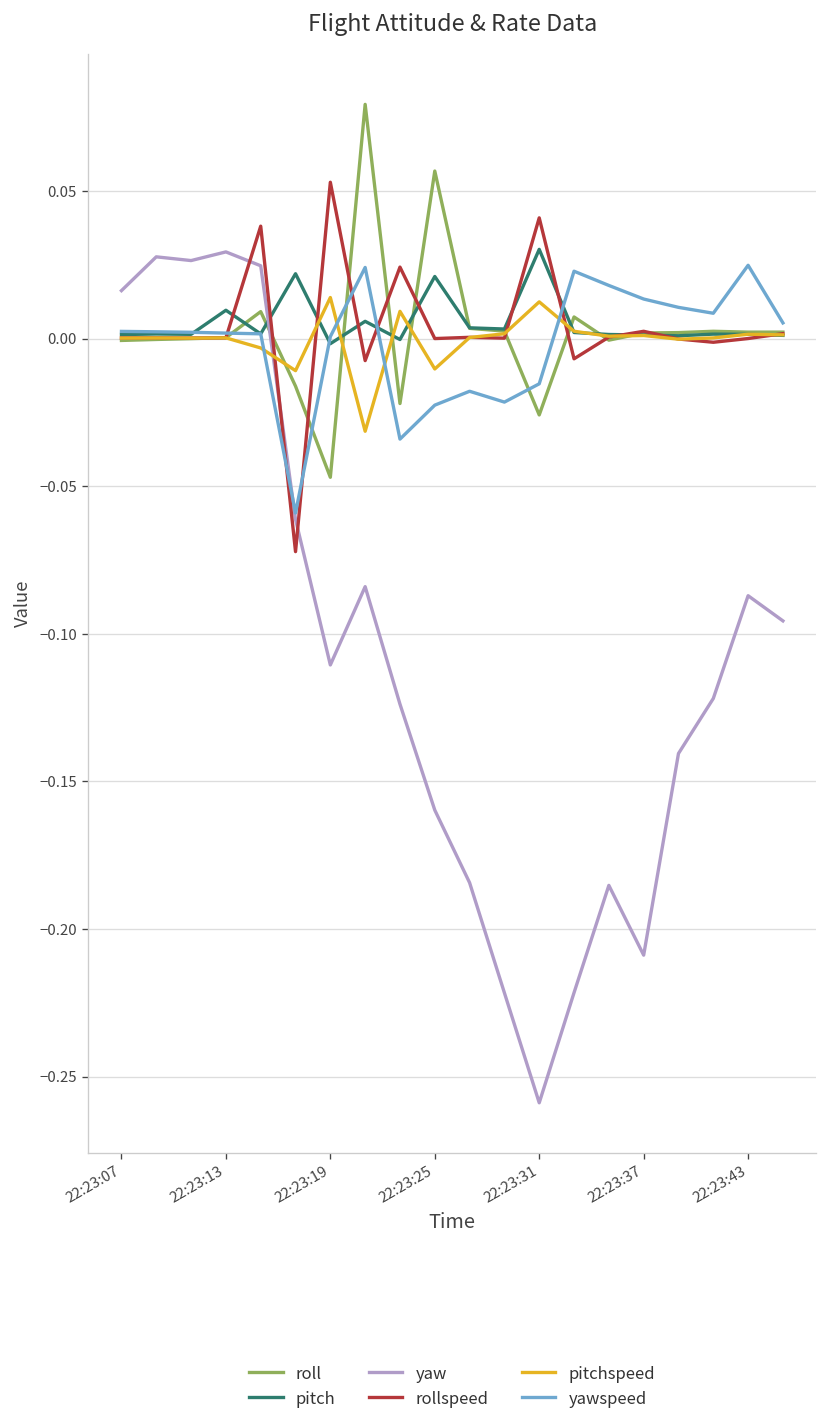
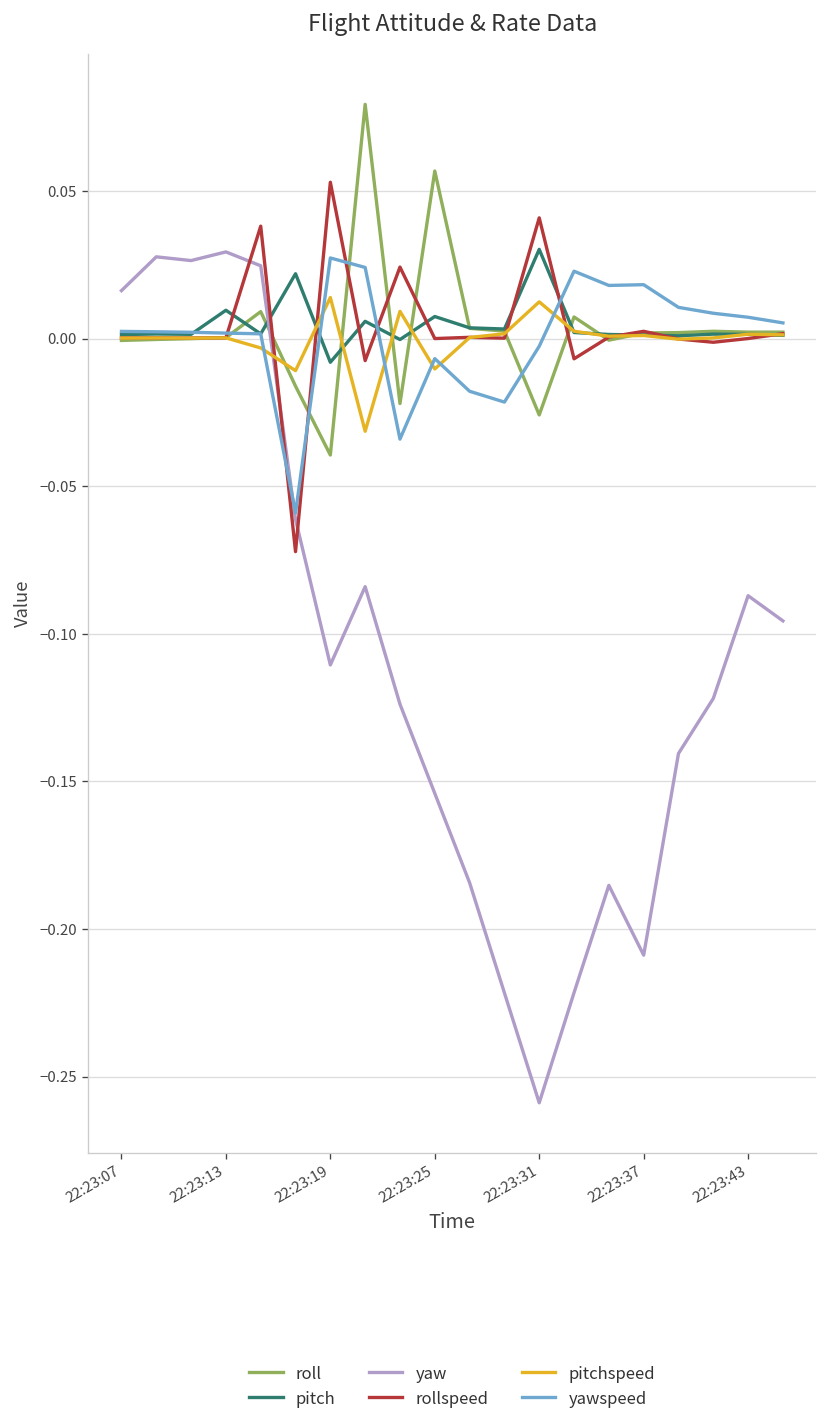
roll, 22:23:19: -0.047 -> -0.039
pitch, 22:23:19: -0.002 -> -0.008
yawspeed, 22:23:19: 0.001 -> 0.027
pitch, 22:23:25: 0.021 -> 0.008
yaw, 22:23:25: -0.160 -> -0.154
yawspeed, 22:23:25: -0.022 -> -0.007
yawspeed, 22:23:31: -0.015 -> -0.003
yawspeed, 22:23:37: 0.013 -> 0.018
yawspeed, 22:23:43: 0.025 -> 0.007
